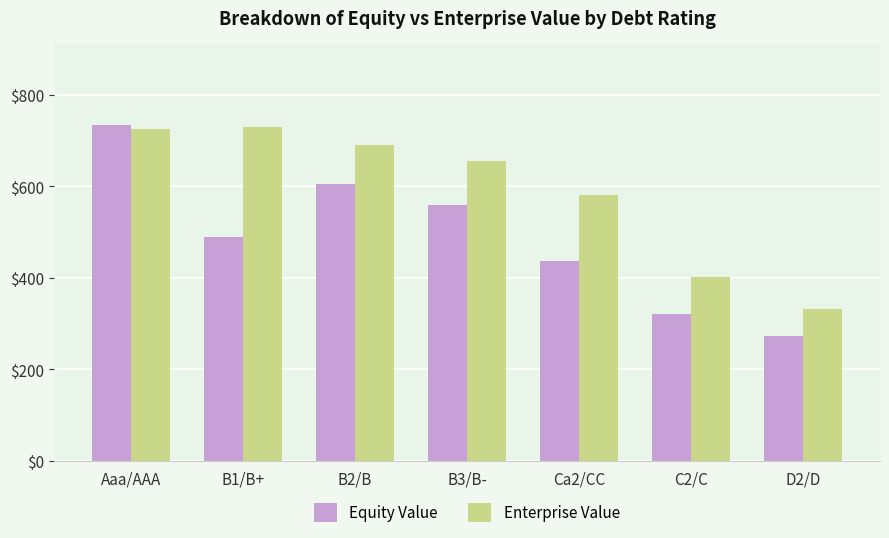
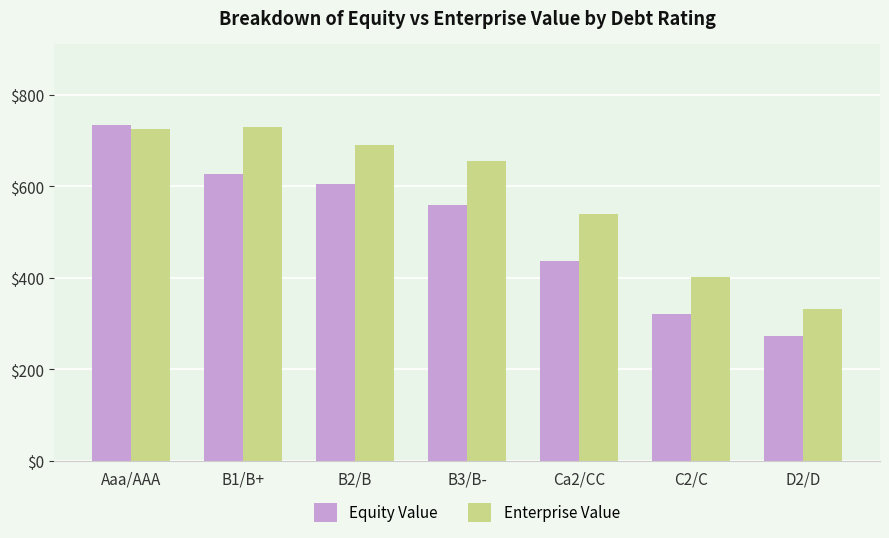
Equity Value, B1/B+: $490 -> $630
Enterprise Value, Ca2/CC: $580 -> $540
